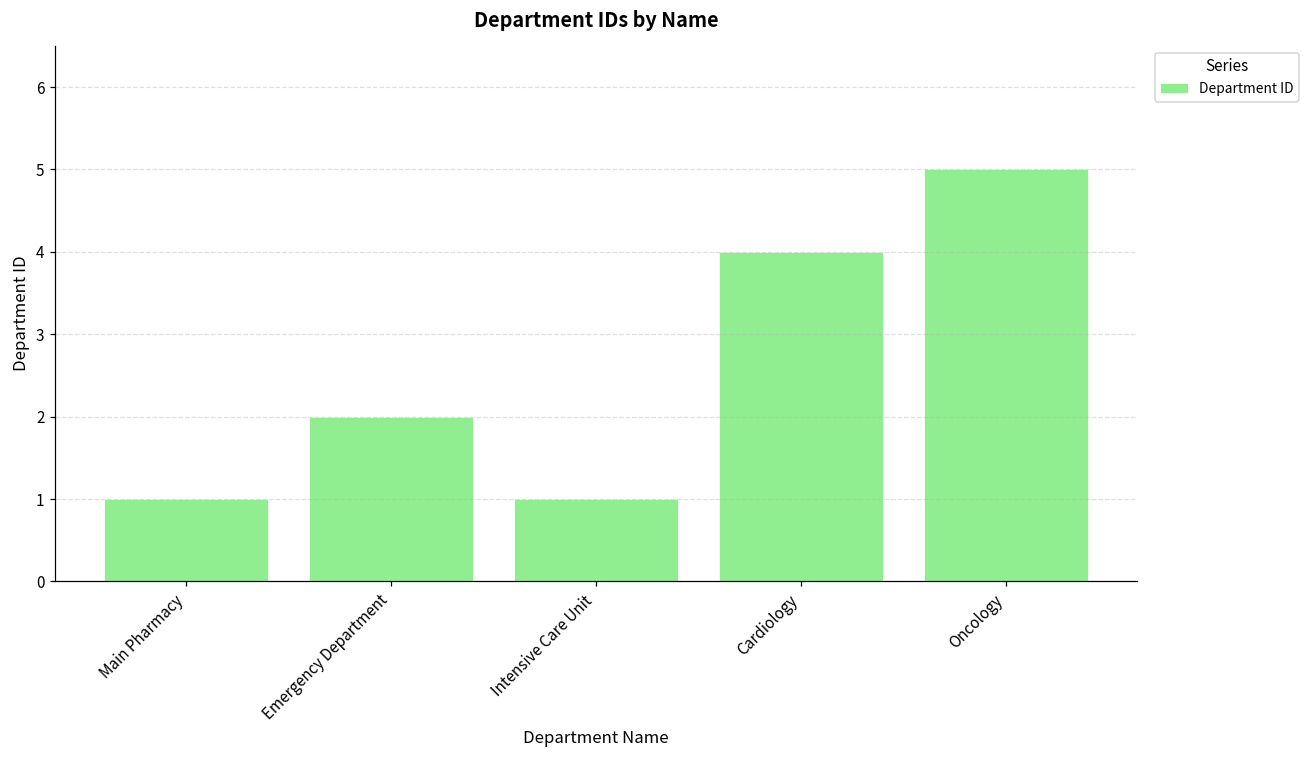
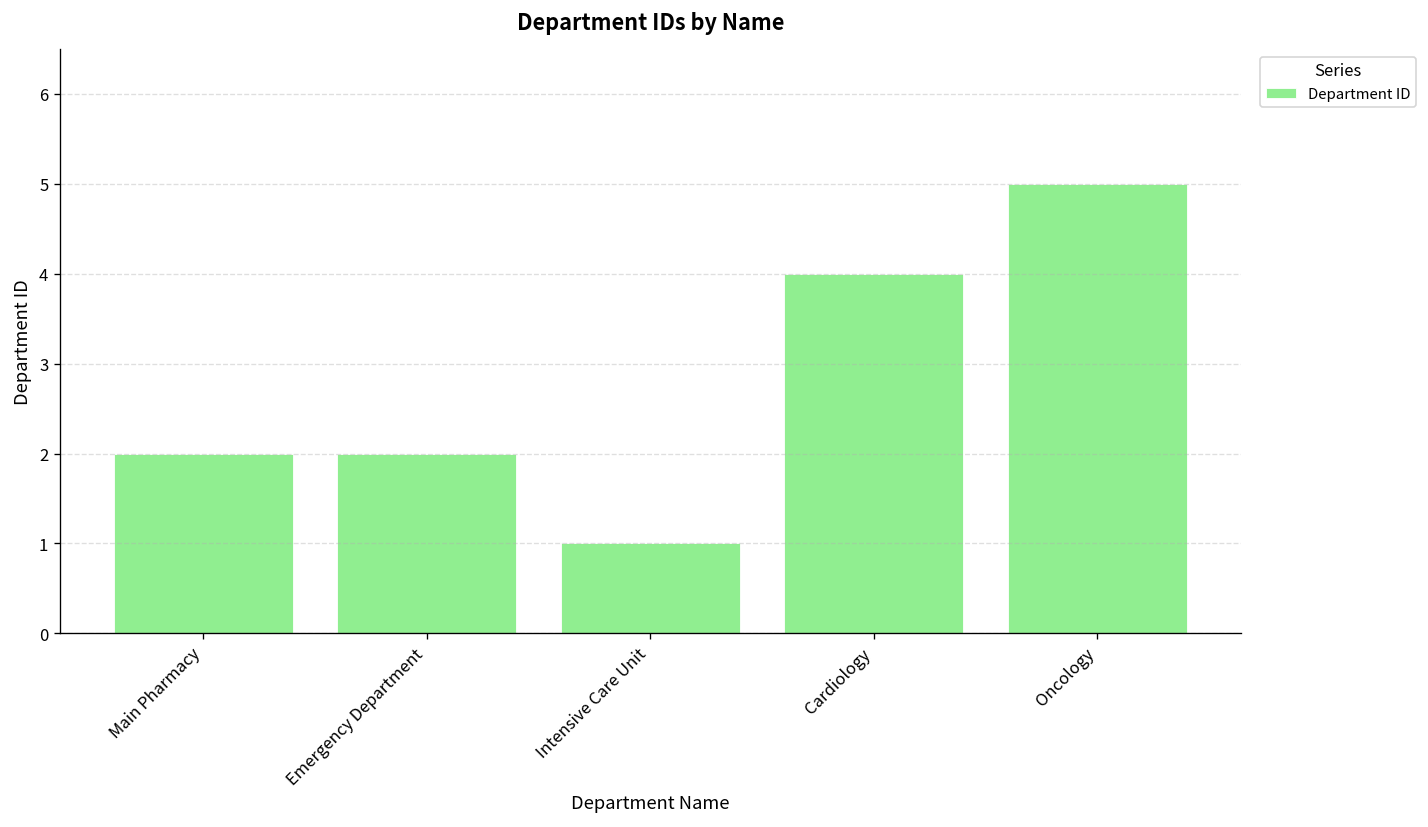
Main Pharmacy: 1 -> 2
